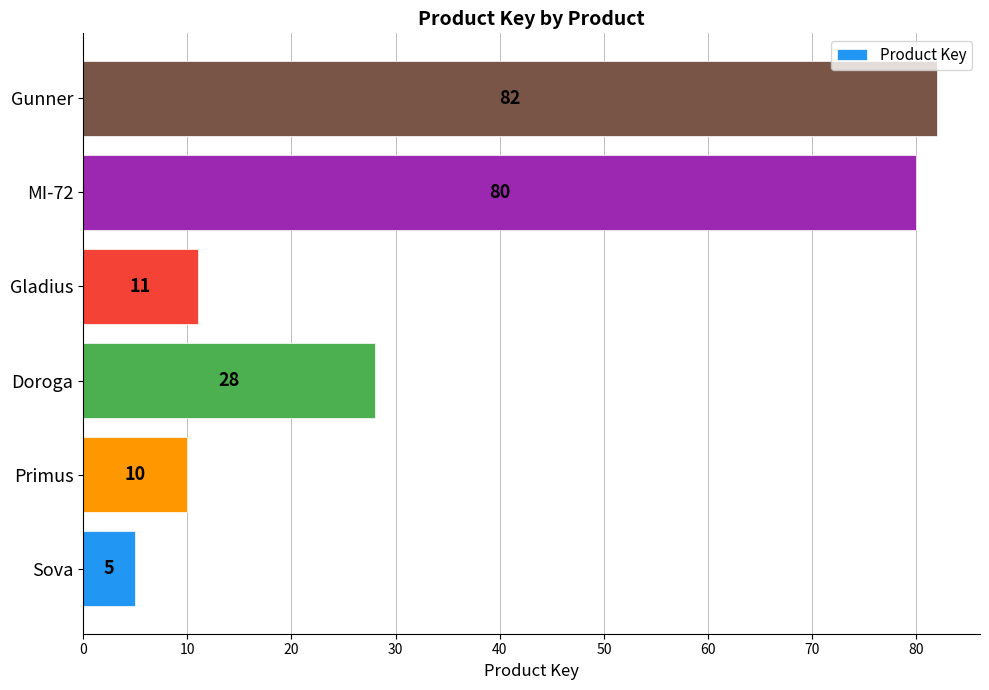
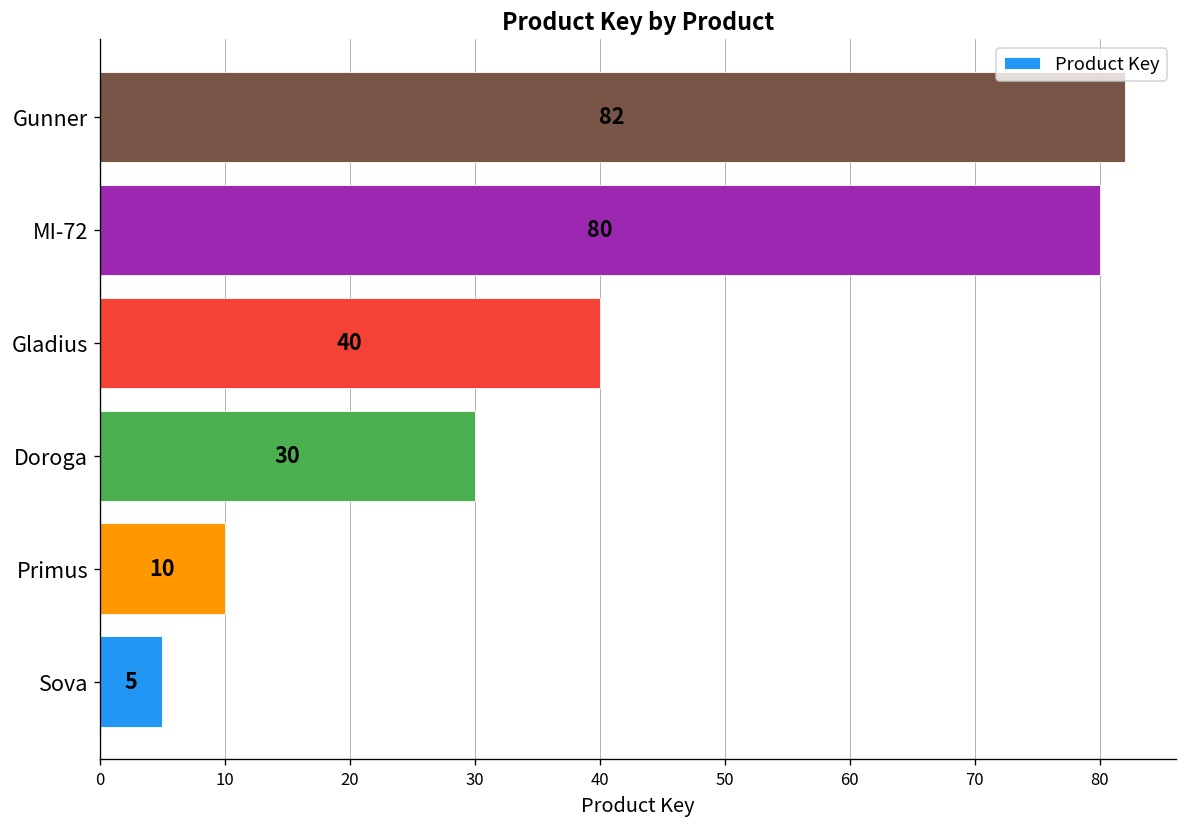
Gladius: 11 -> 40
Doroga: 28 -> 30
